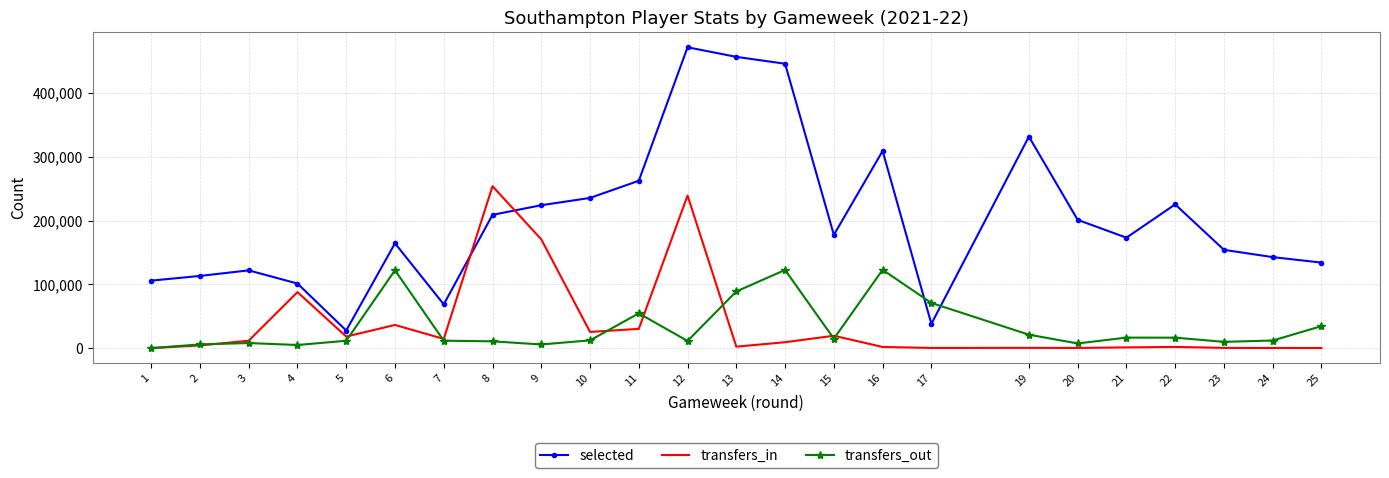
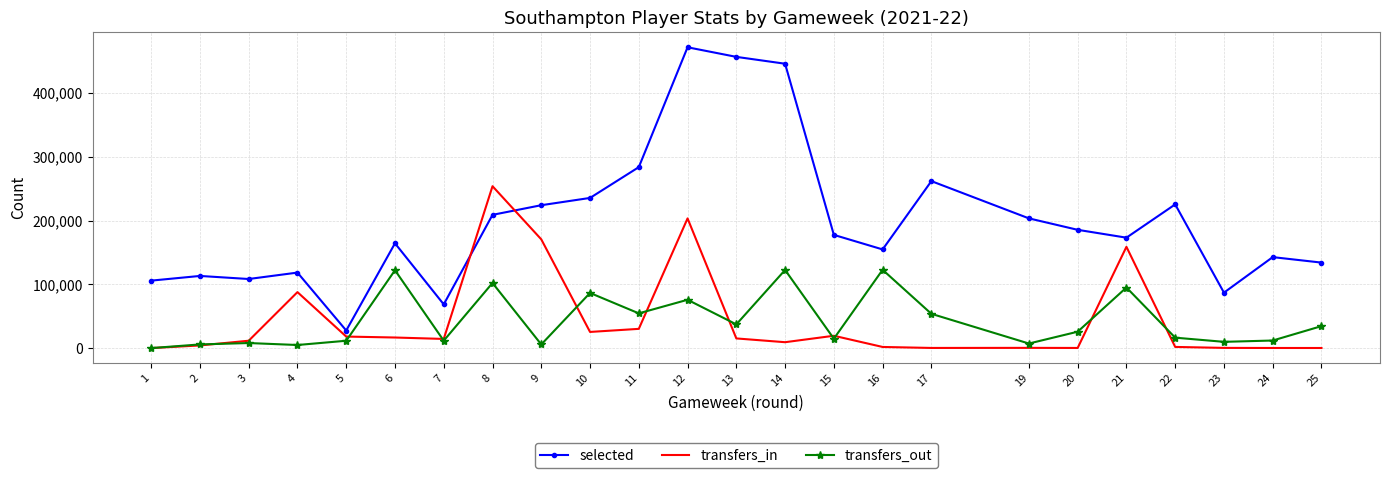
selected, 3: 120,000 -> 110,000
selected, 4: 100,000 -> 120,000
transfers_in, 6: 40,000 -> 20,000
transfers_out, 8: 10,000 -> 100,000
transfers_out, 10: 10,000 -> 90,000
selected, 11: 260,000 -> 280,000
transfers_in, 12: 240,000 -> 200,000
transfers_out, 12: 10,000 -> 80,000
transfers_in, 13: 0 -> 20,000
transfers_out, 13: 90,000 -> 40,000
selected, 16: 310,000 -> 150,000
selected, 17: 40,000 -> 260,000
transfers_out, 17: 70,000 -> 50,000
selected, 19: 330,000 -> 200,000
transfers_out, 19: 20,000 -> 10,000
selected, 20: 200,000 -> 190,000
transfers_out, 20: 10,000 -> 30,000
transfers_in, 21: 0 -> 160,000
transfers_out, 21: 20,000 -> 100,000
selected, 23: 150,000 -> 90,000
